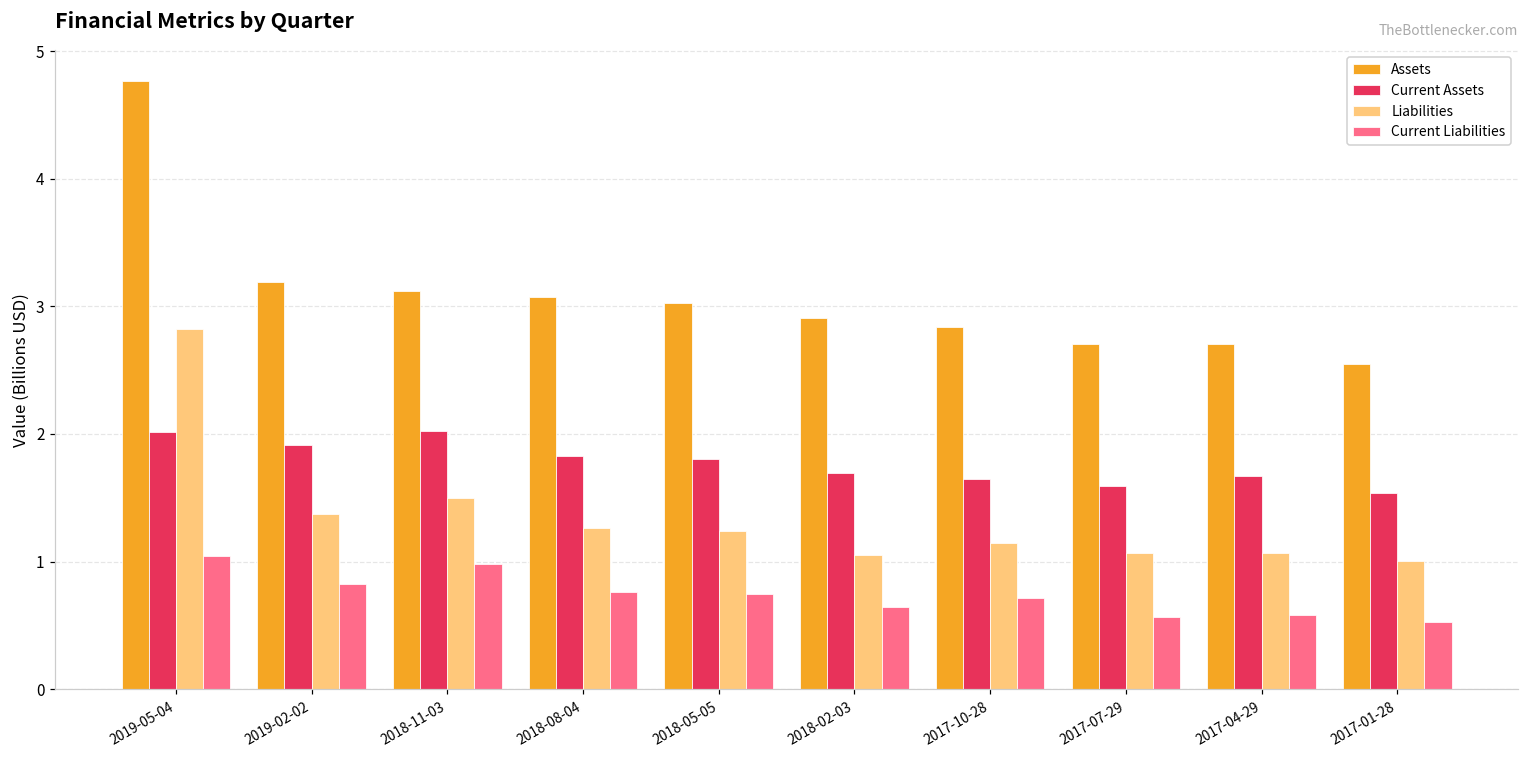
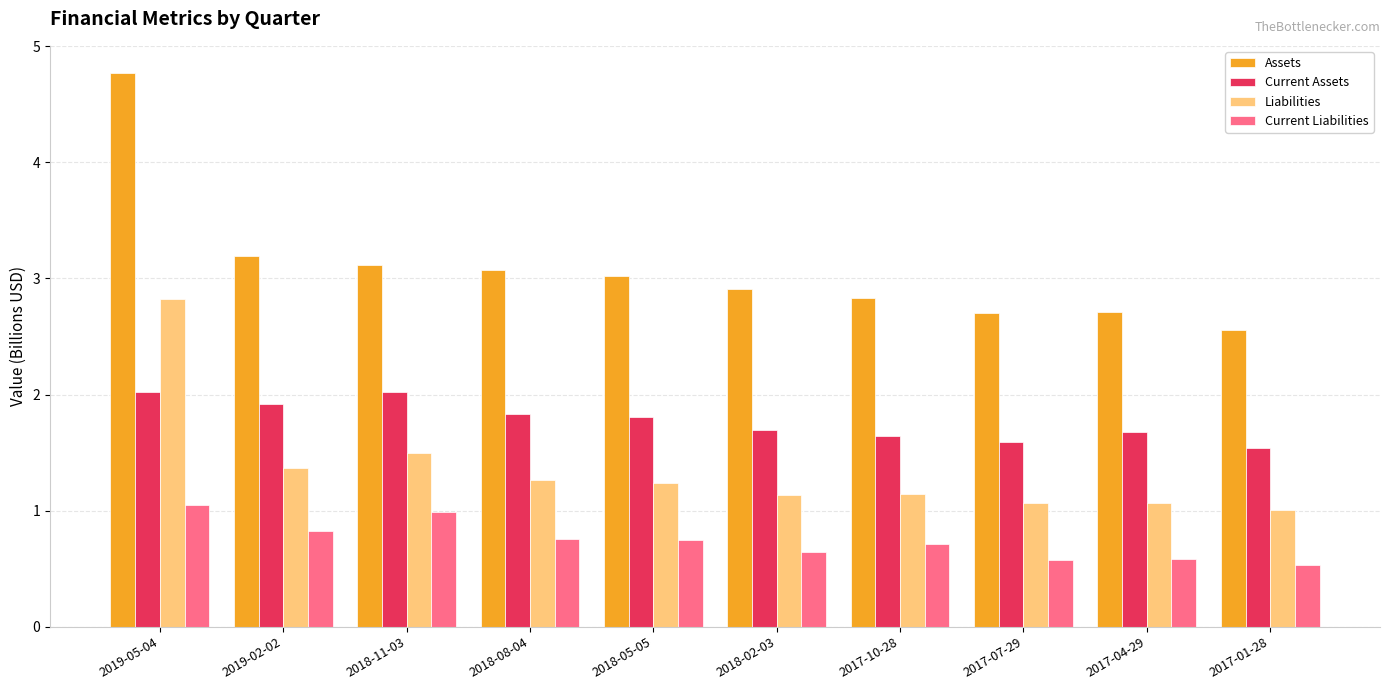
Liabilities, 2018-02-03: 1.06 -> 1.13
